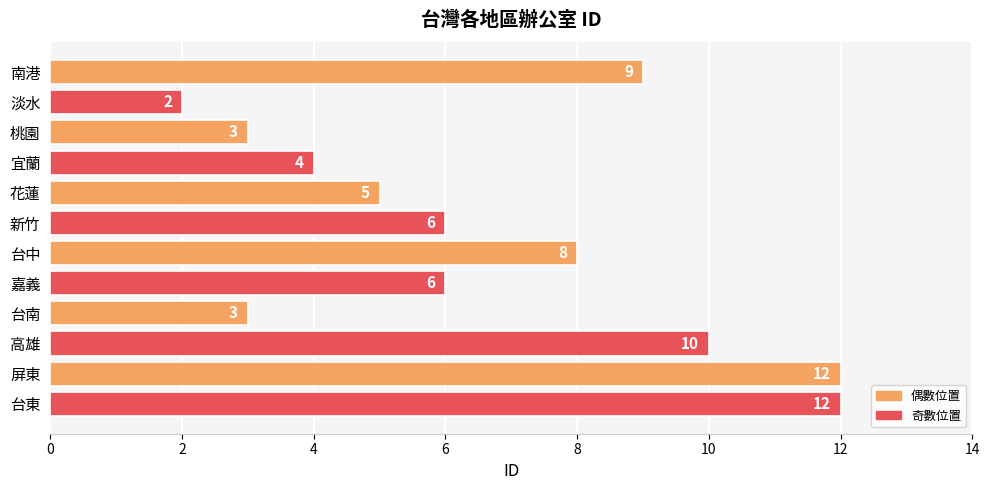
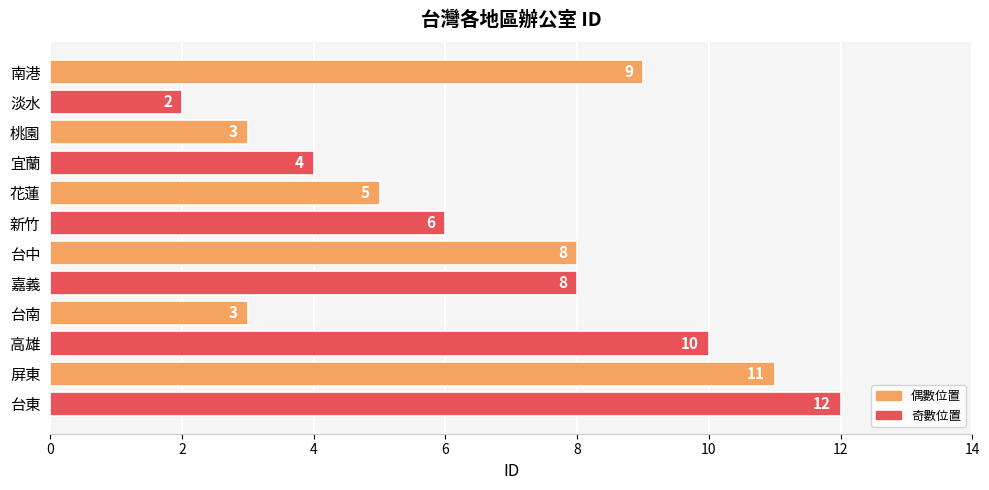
嘉義: 6 -> 8
屏東: 12 -> 11
